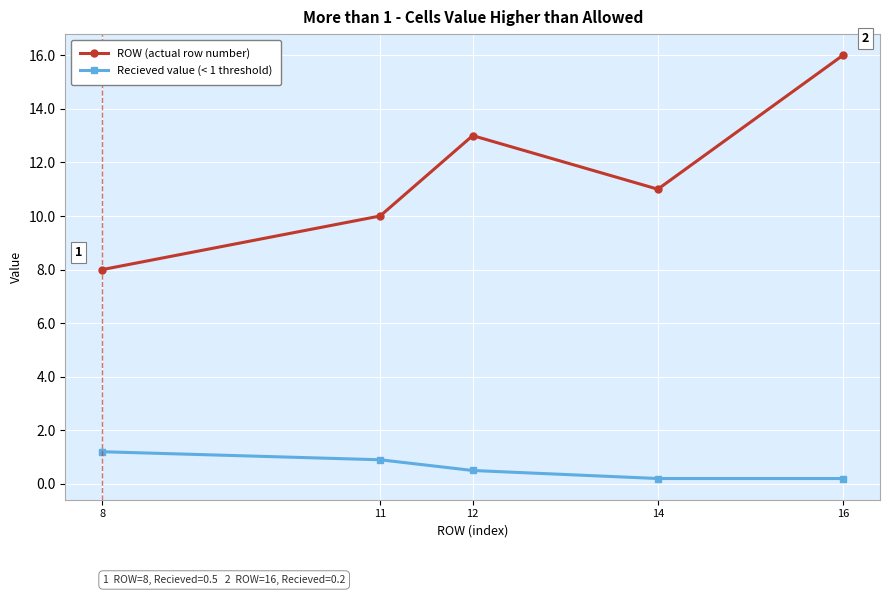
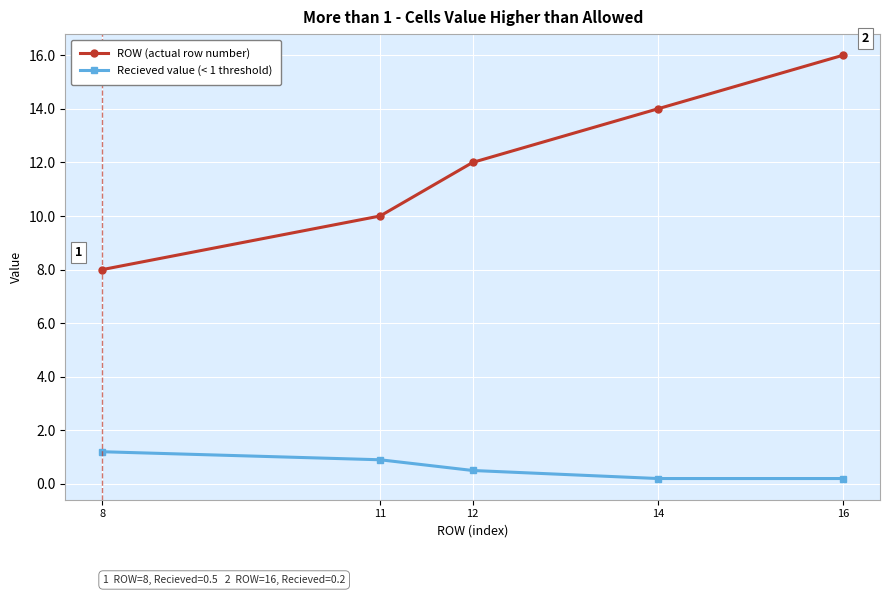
ROW (actual row number), 12: 13 -> 12
ROW (actual row number), 14: 11 -> 14
